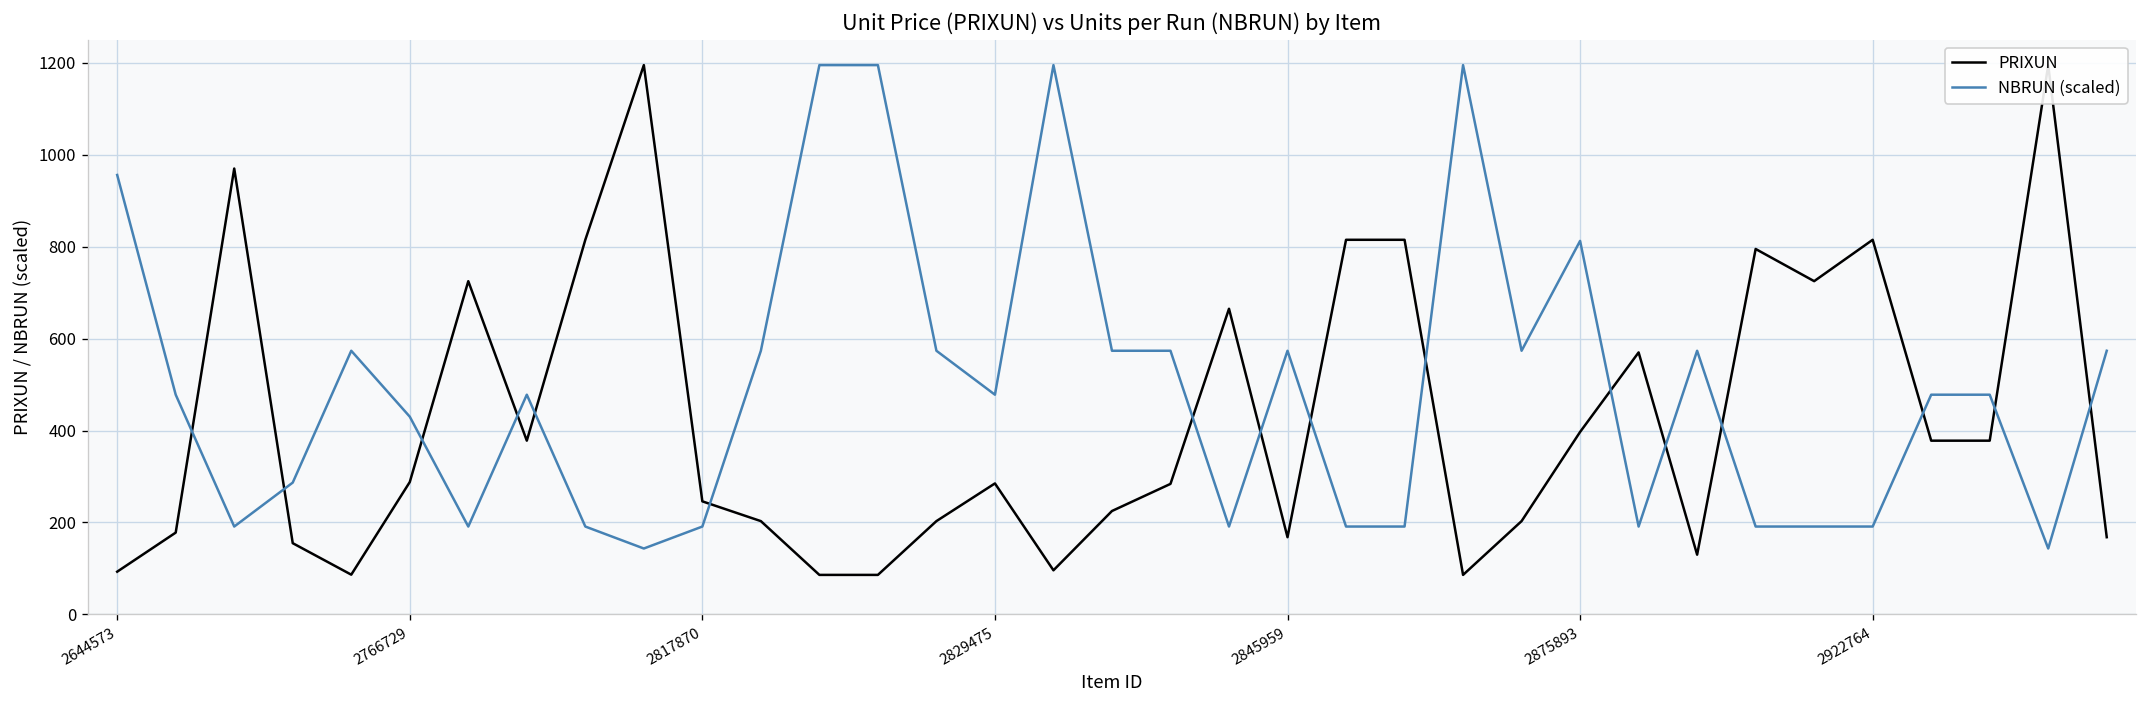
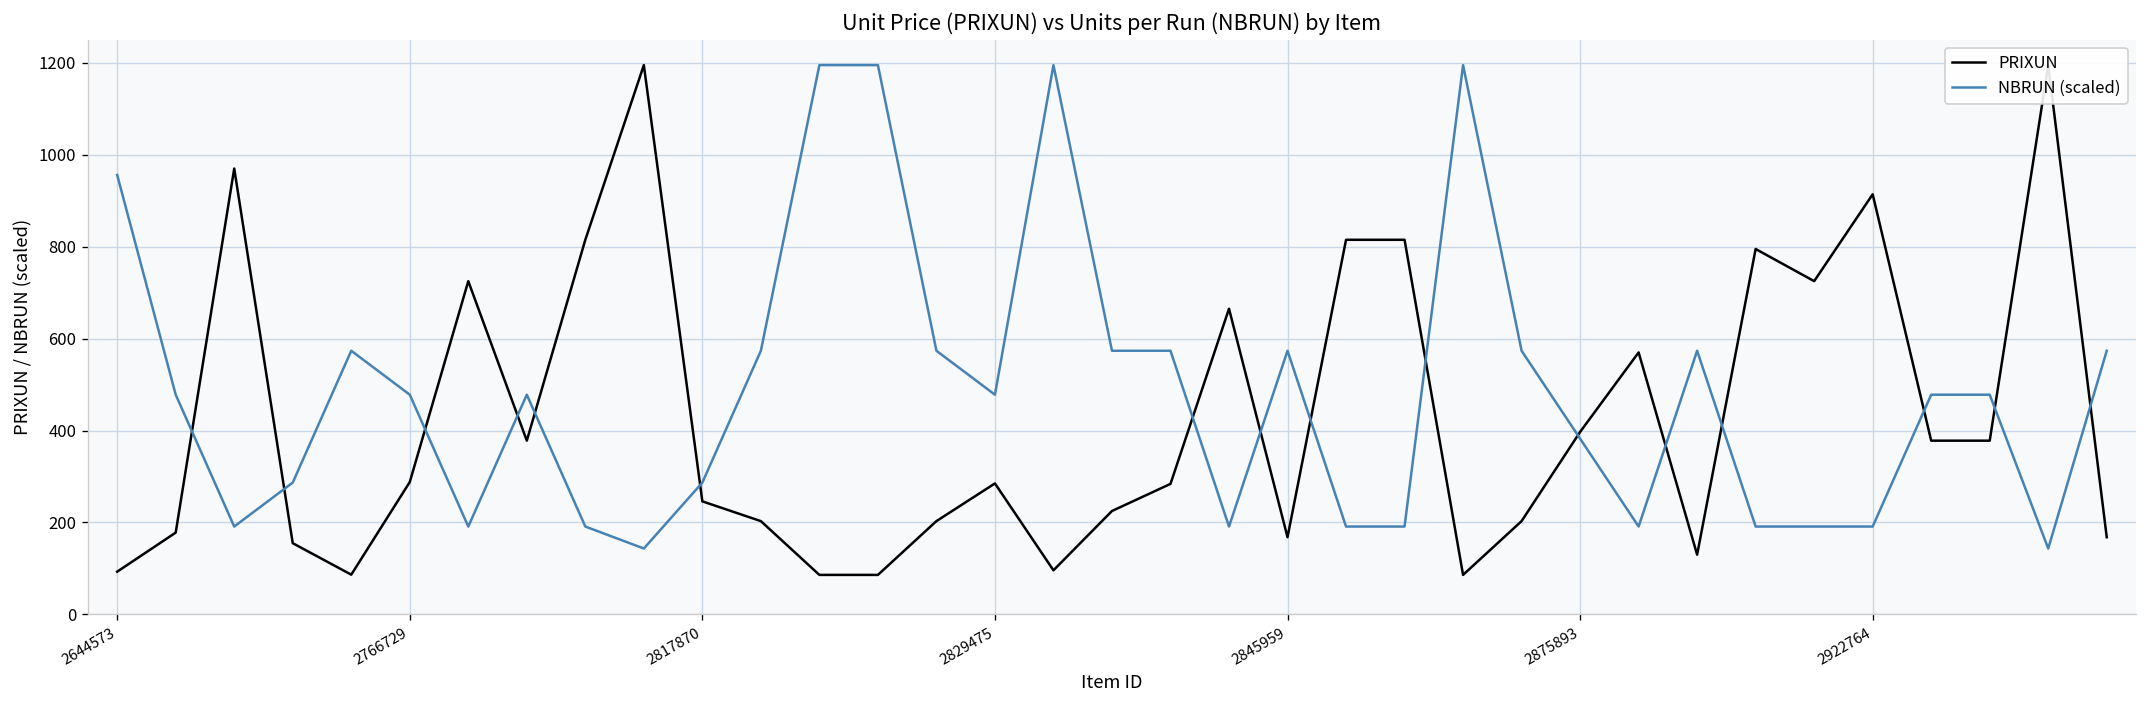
NBRUN (scaled), 2766729: 430 -> 480
NBRUN (scaled), 2817870: 190 -> 290
NBRUN (scaled), 2875893: 810 -> 380
PRIXUN, 2922764: 820 -> 910
